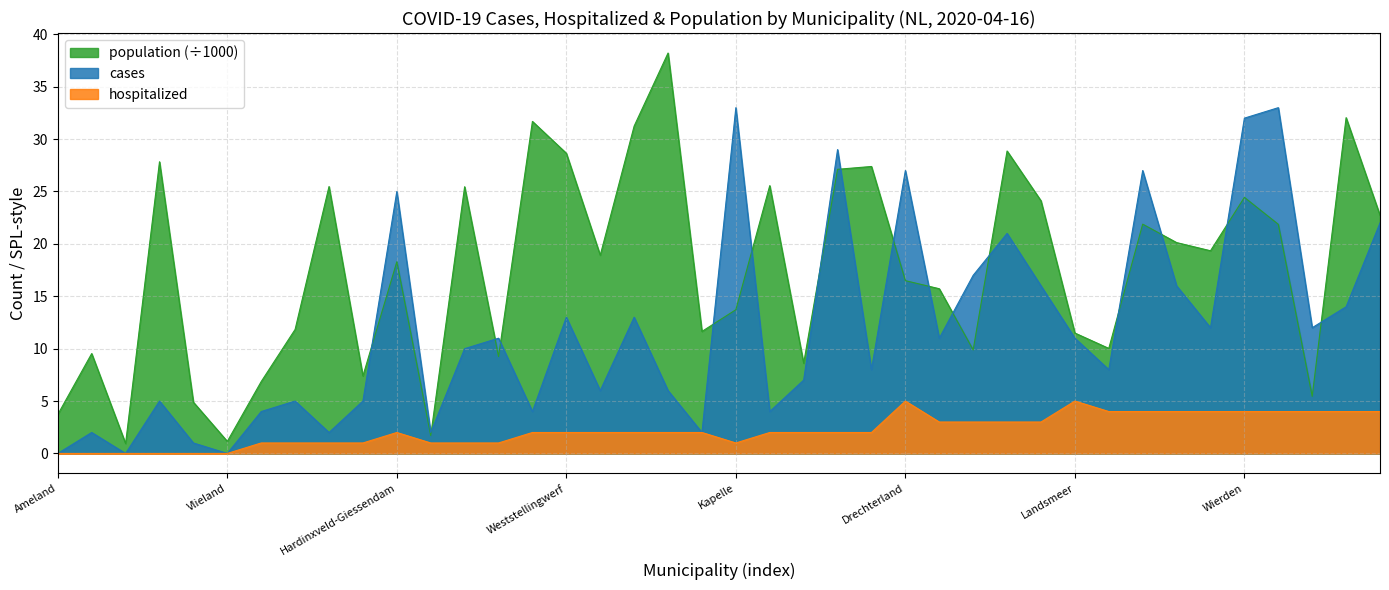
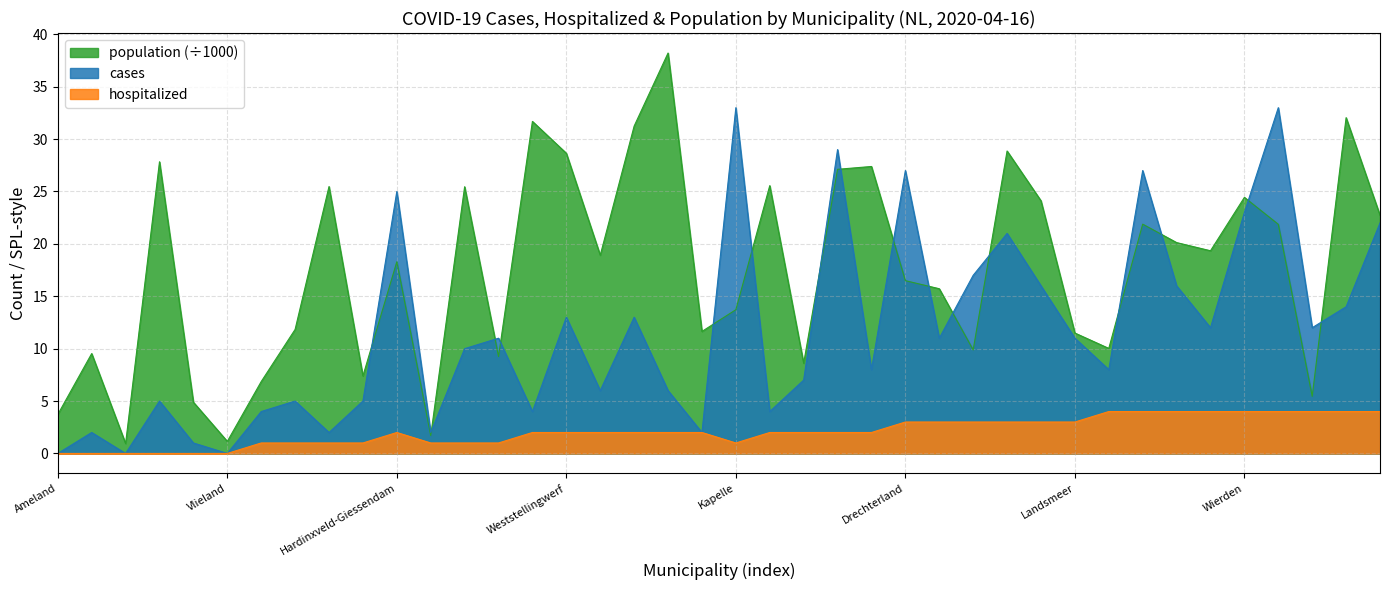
hospitalized, Drechterland: 5 -> 3
hospitalized, Landsmeer: 5 -> 3
cases, Wierden: 32 -> 23
